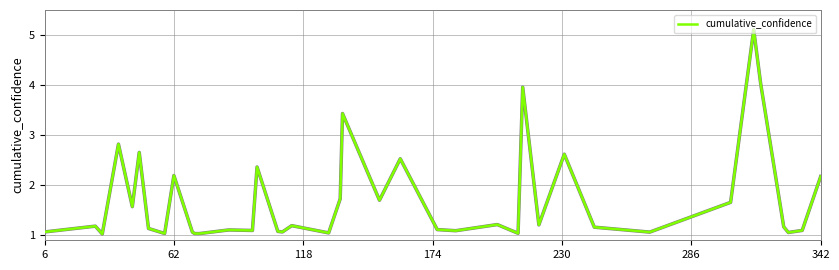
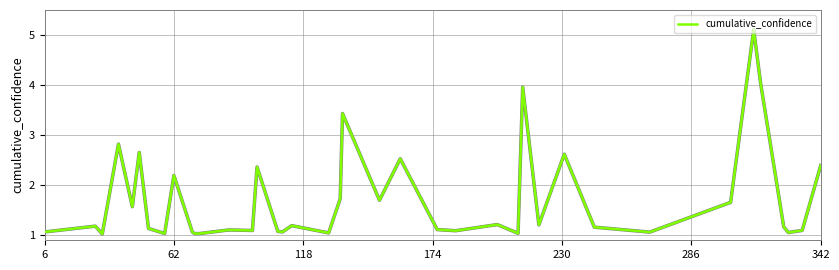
342: 2.2 -> 2.4
